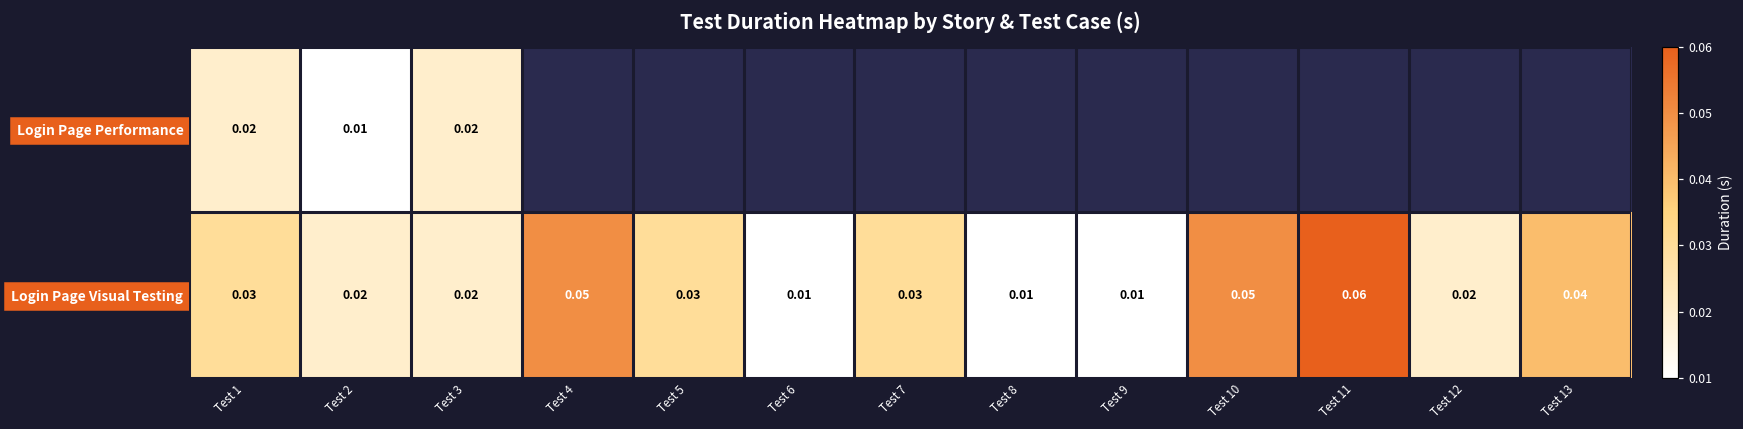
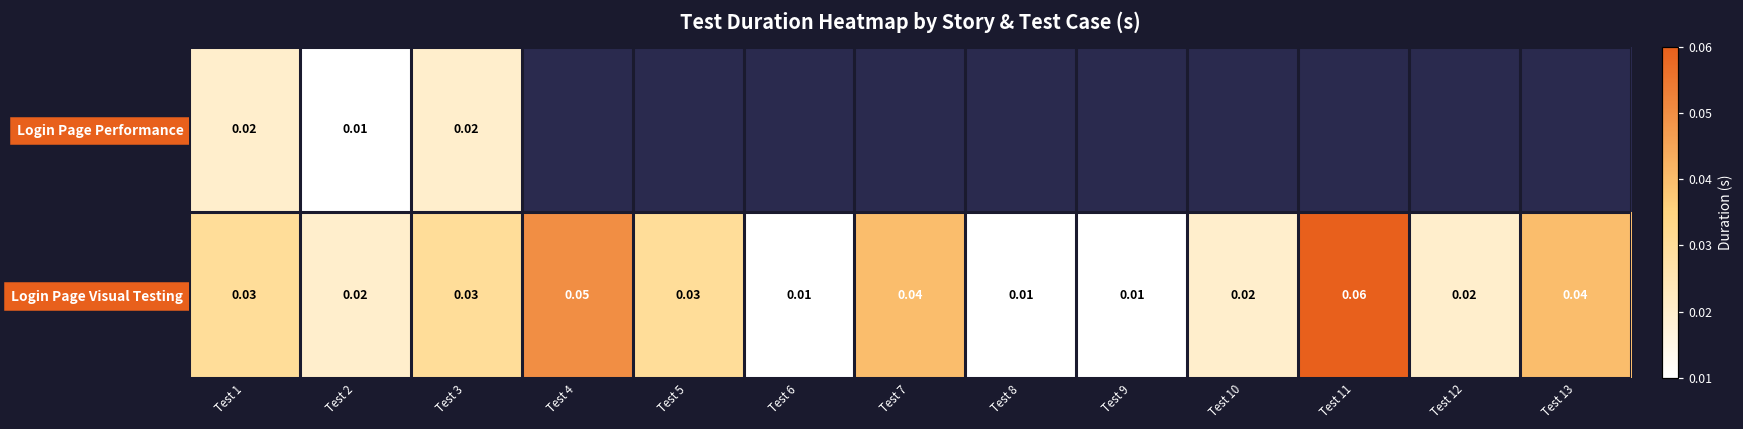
Login Page Visual Testing, Test 3: 0.02 -> 0.03
Login Page Visual Testing, Test 7: 0.03 -> 0.04
Login Page Visual Testing, Test 10: 0.05 -> 0.02
